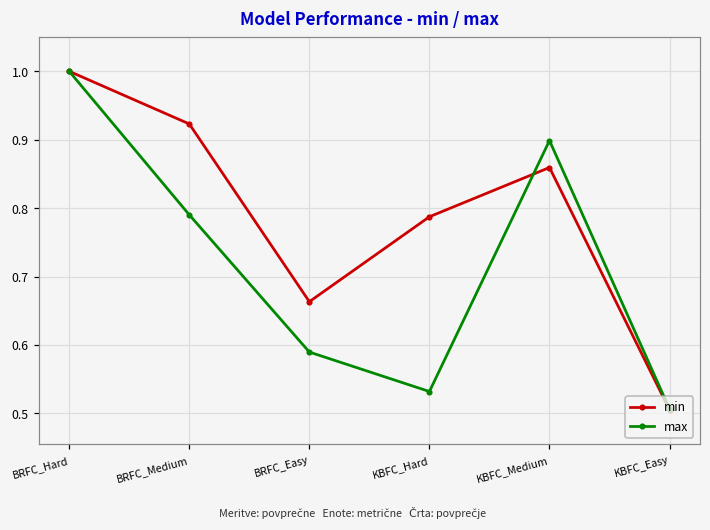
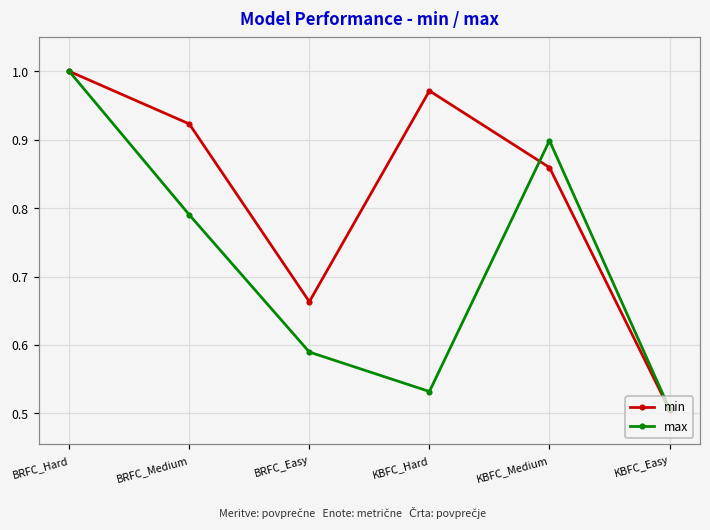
min, KBFC_Hard: 0.79 -> 0.97
